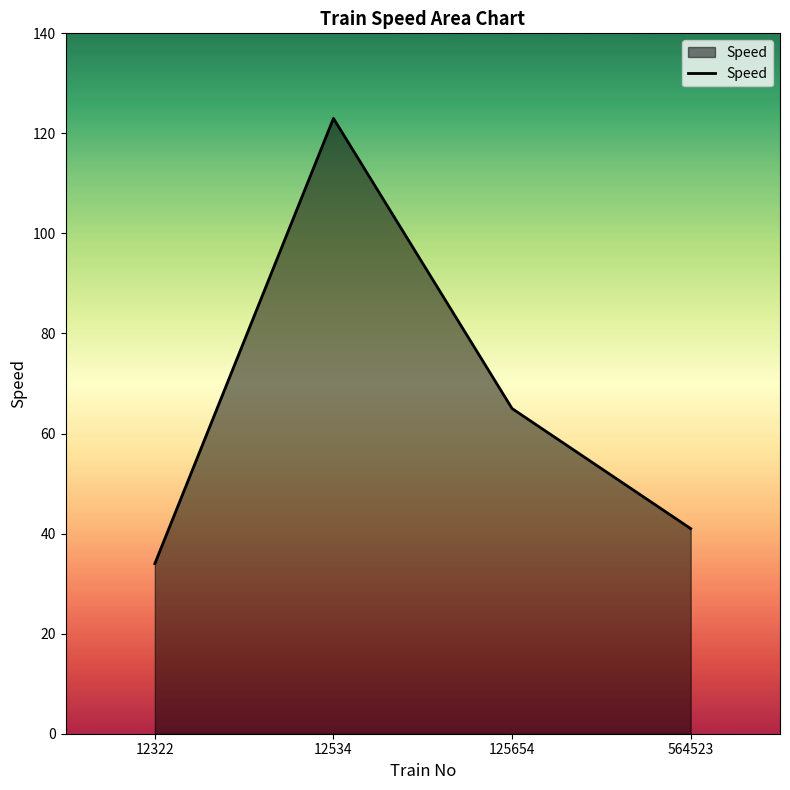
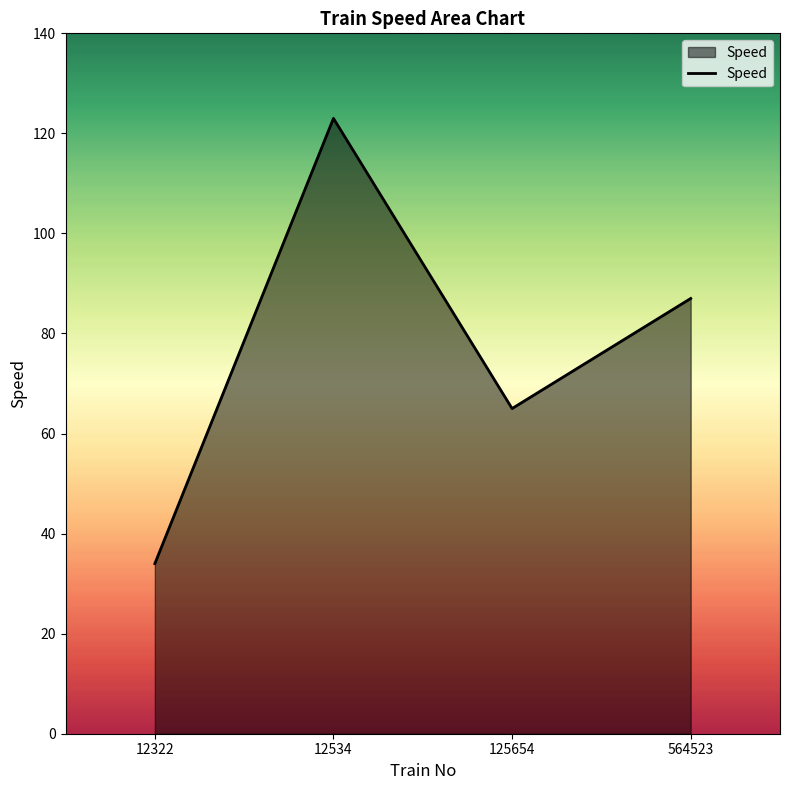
564523: 41 -> 87
